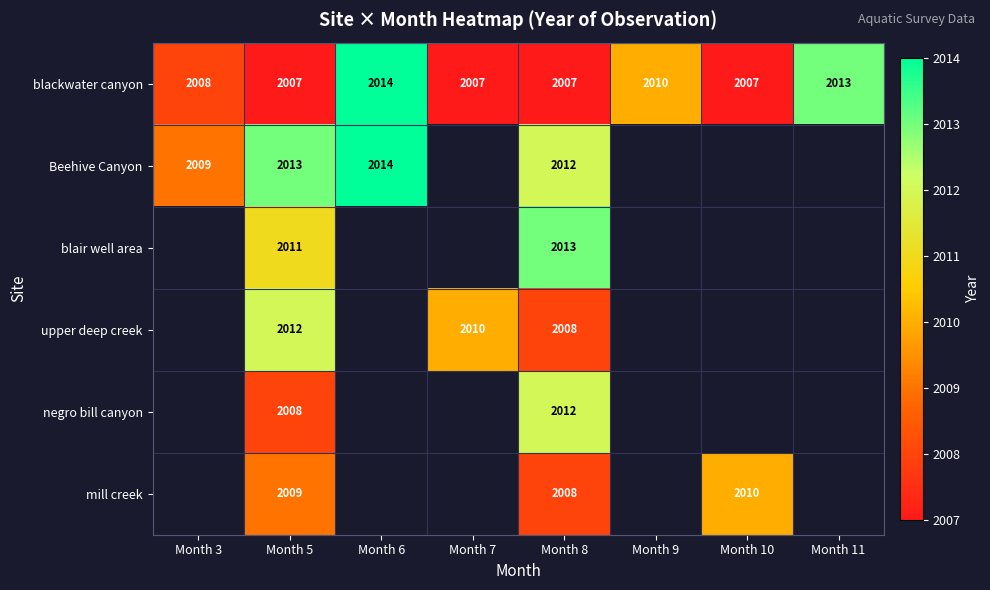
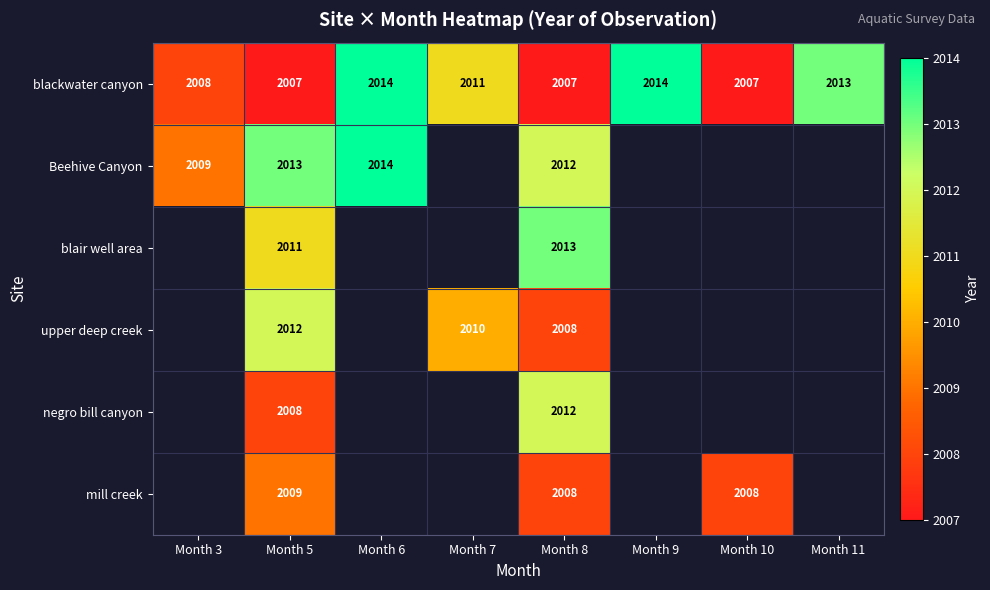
blackwater canyon, Month 7: 2007 -> 2011
blackwater canyon, Month 9: 2010 -> 2014
mill creek, Month 10: 2010 -> 2008
